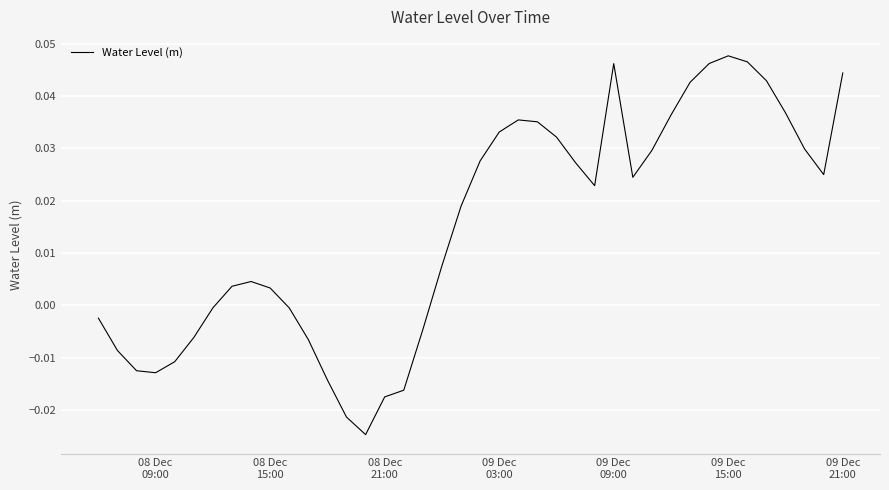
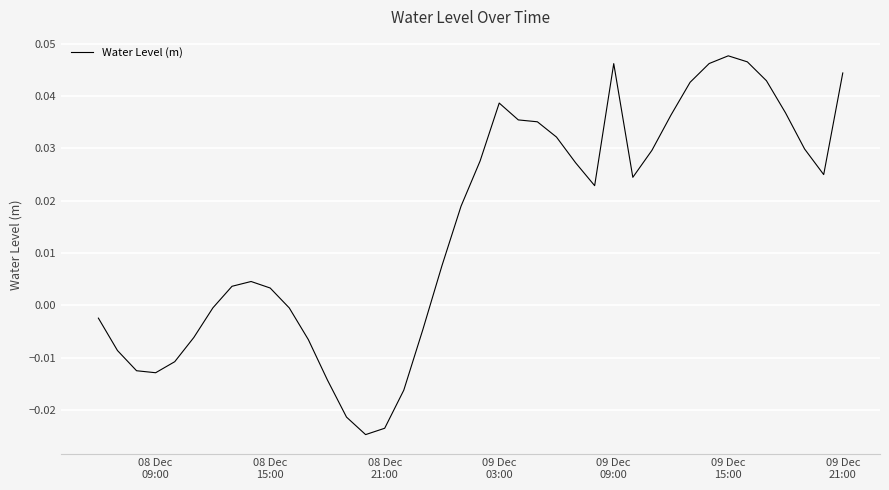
08 Dec 21:00: -0.017 -> -0.023
09 Dec 03:00: 0.033 -> 0.039
